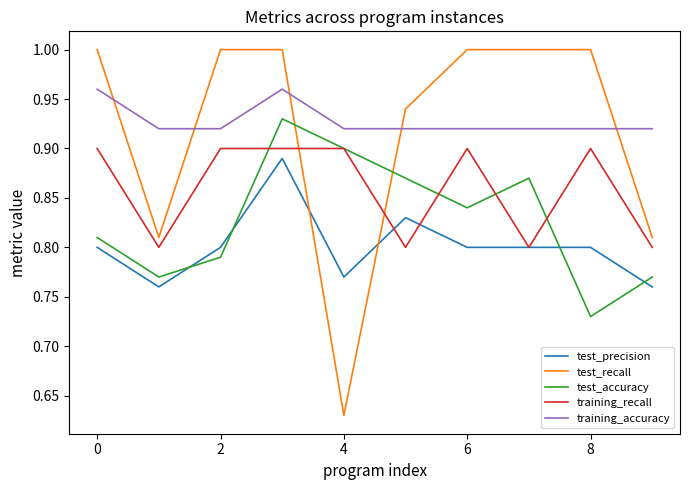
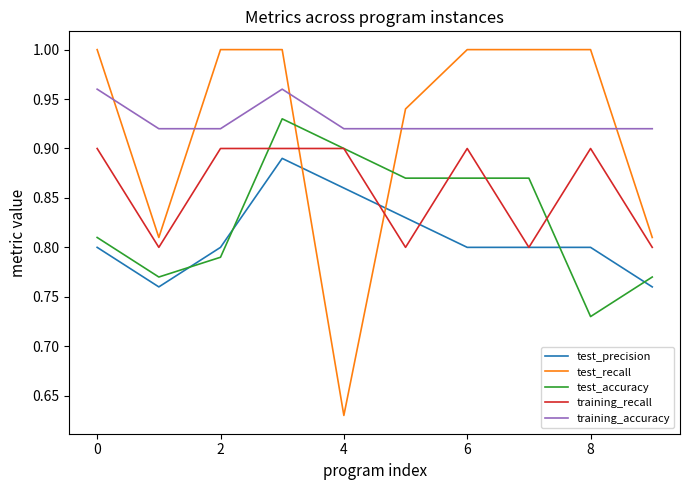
test_precision, 4: 0.77 -> 0.86
test_accuracy, 6: 0.84 -> 0.87
